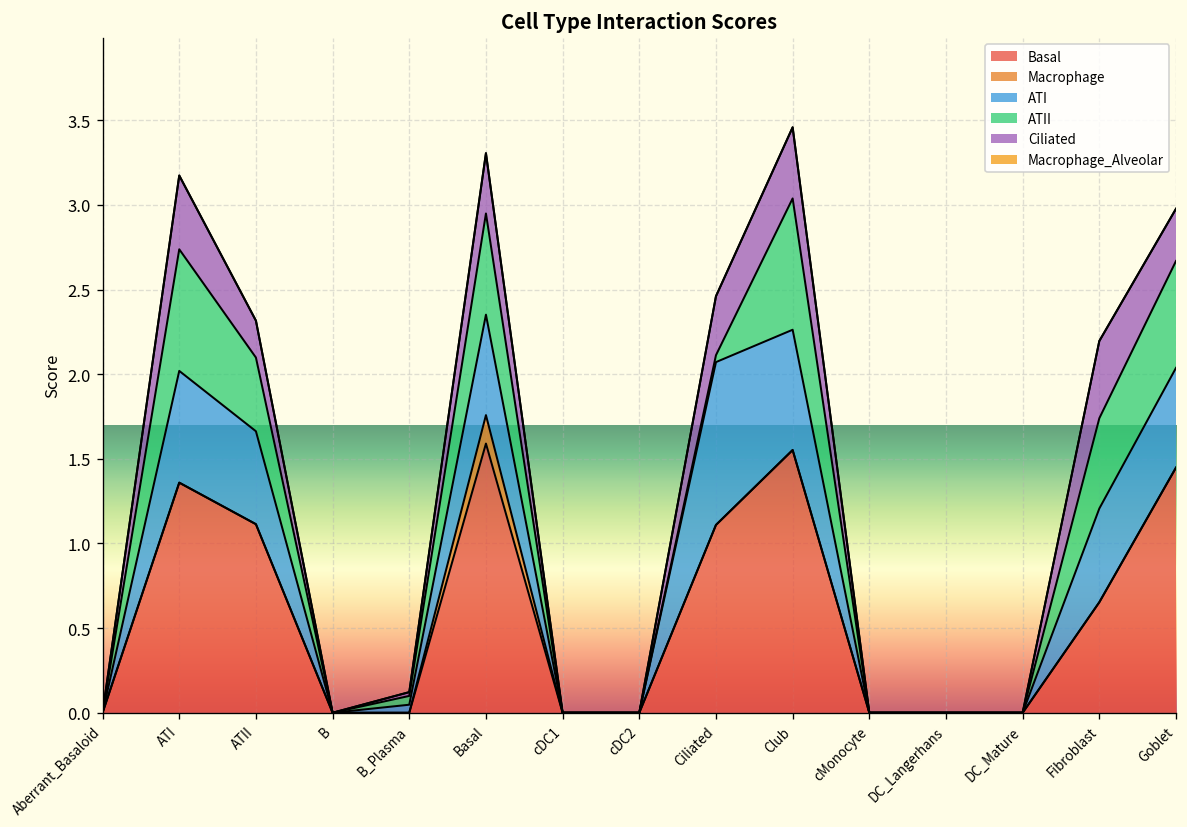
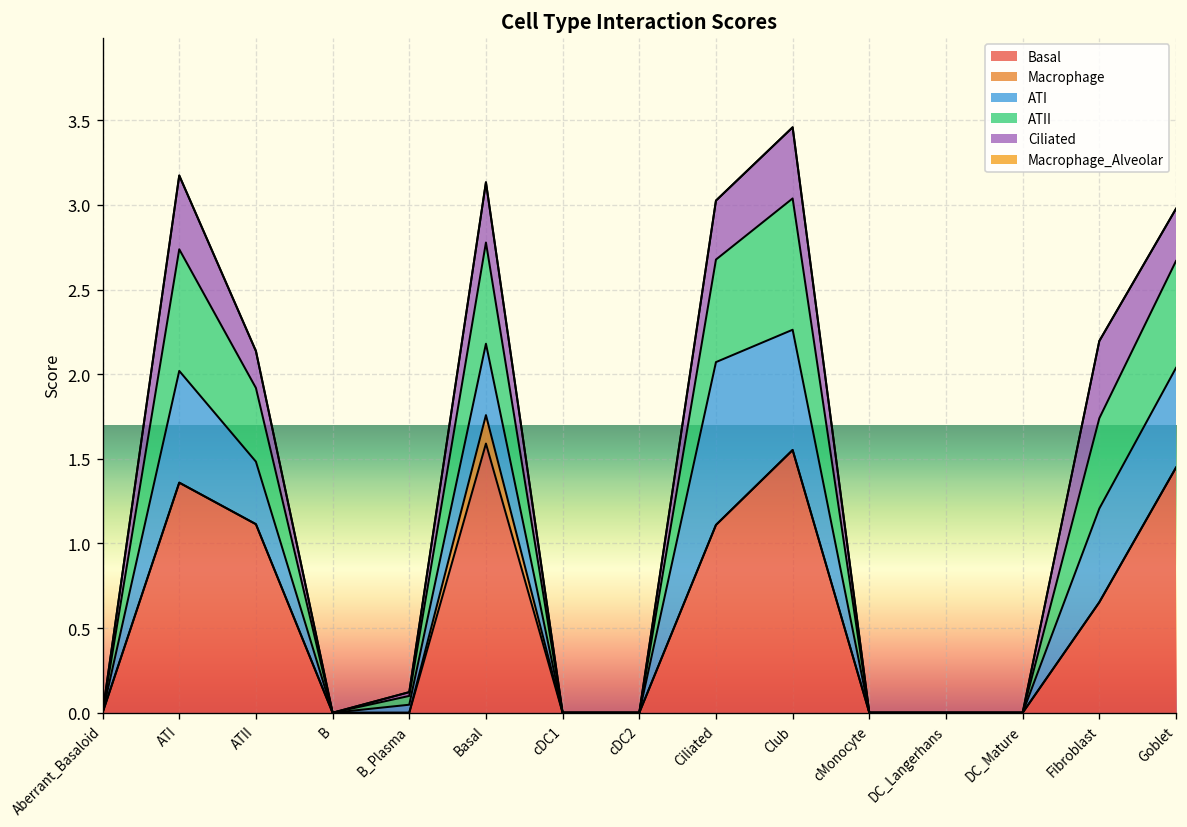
ATI, ATII: 0.55 -> 0.37
ATI, Basal: 0.59 -> 0.42
ATII, Ciliated: 0.04 -> 0.61
